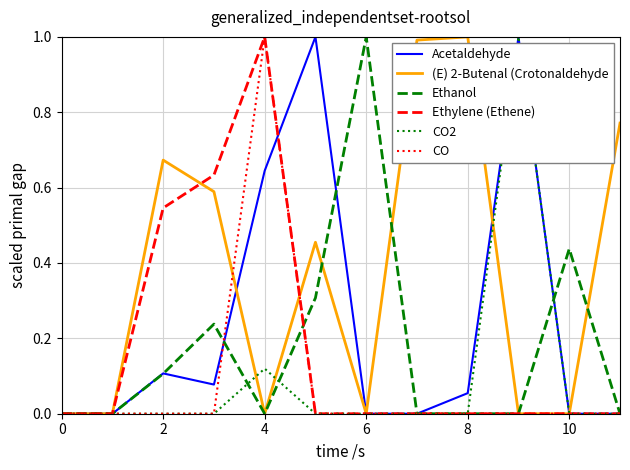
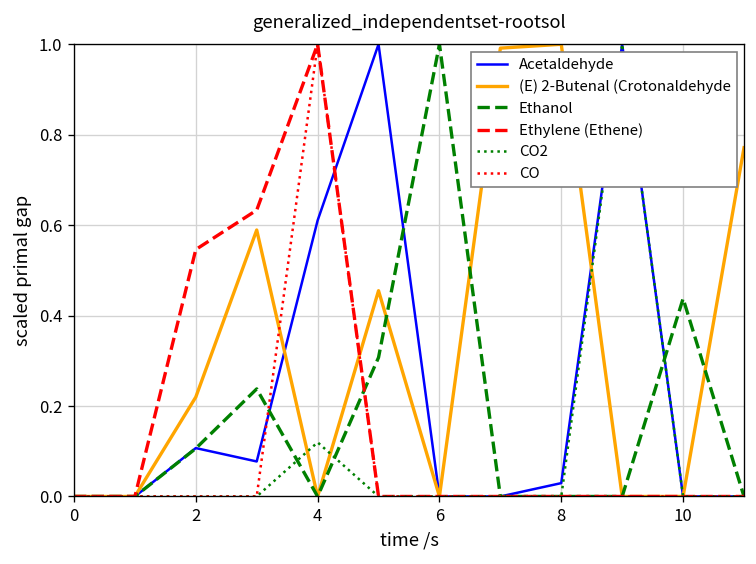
(E) 2-Butenal (Crotonaldehyde, 2: 0.67 -> 0.22
Acetaldehyde, 4: 0.64 -> 0.61
Acetaldehyde, 8: 0.05 -> 0.03
